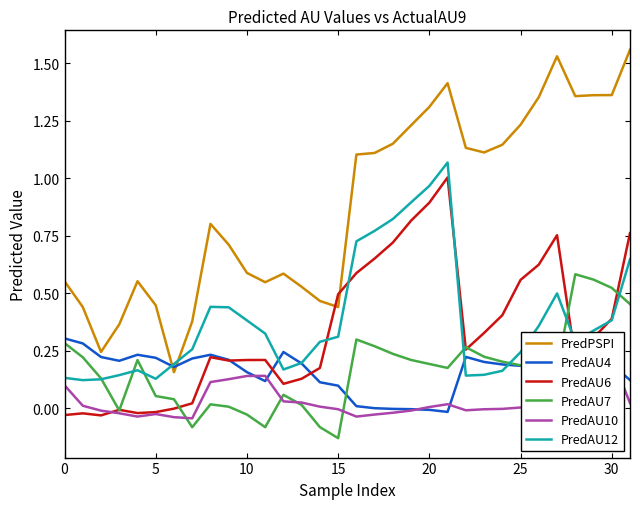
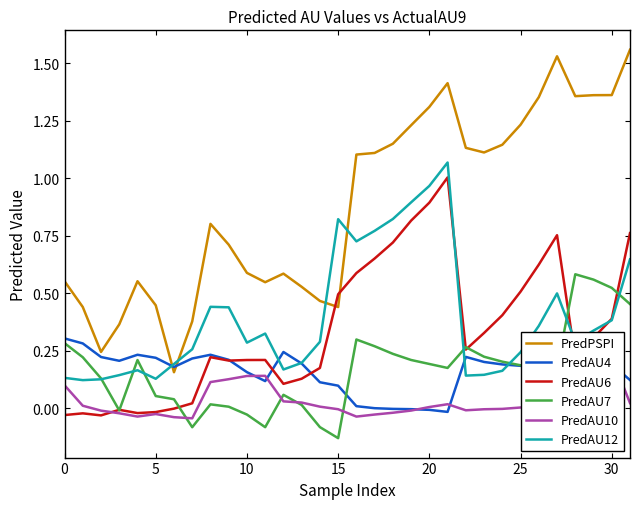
PredAU12, 10: 0.38 -> 0.29
PredAU12, 15: 0.31 -> 0.82
PredAU6, 25: 0.56 -> 0.51
